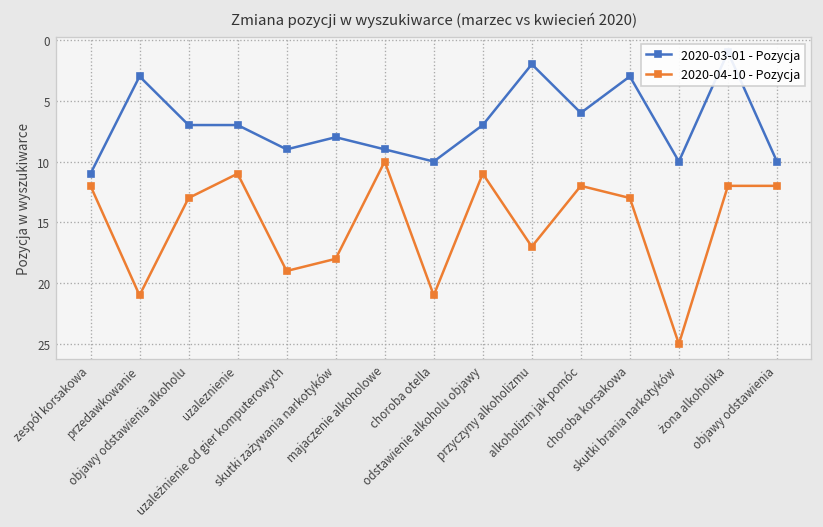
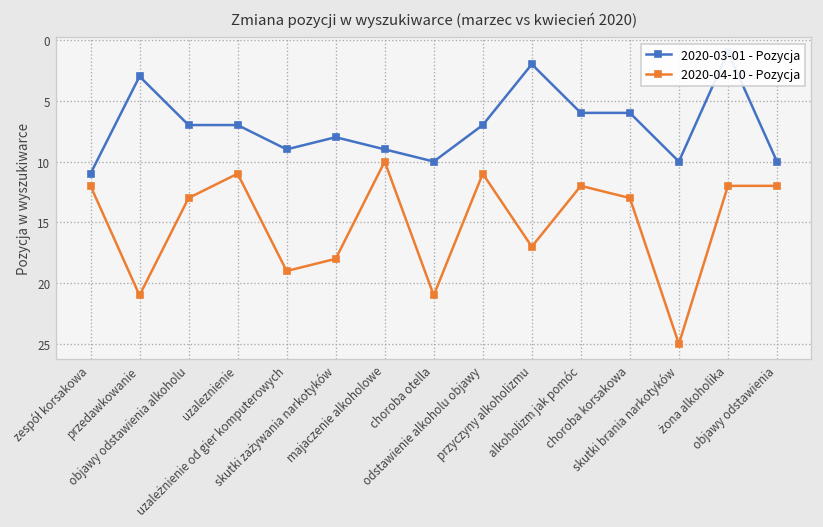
2020-03-01 - Pozycja, choroba korsakowa: 3 -> 6
